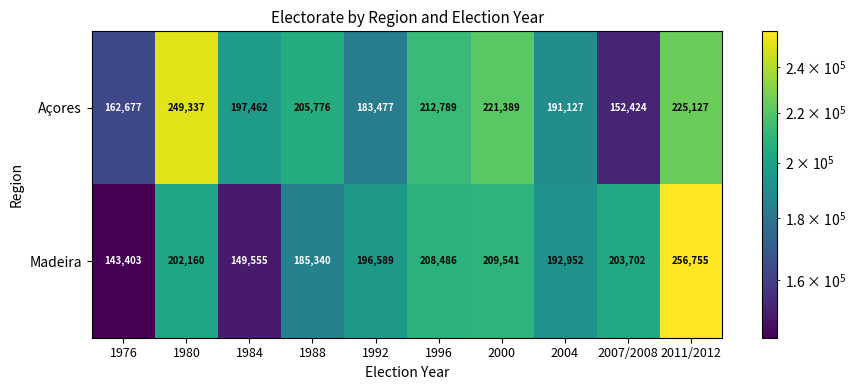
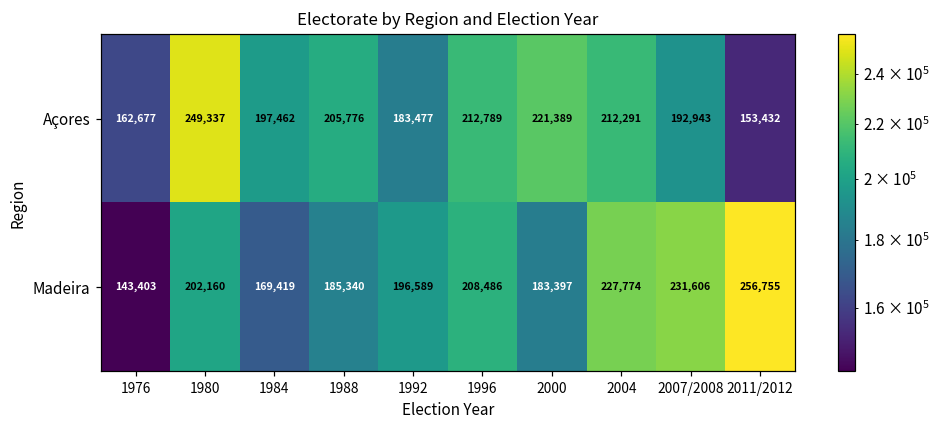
Açores, 2004: 191,127 -> 212,291
Açores, 2007/2008: 152,424 -> 192,943
Açores, 2011/2012: 225,127 -> 153,432
Madeira, 1984: 149,555 -> 169,419
Madeira, 2000: 209,541 -> 183,397
Madeira, 2004: 192,952 -> 227,774
Madeira, 2007/2008: 203,702 -> 231,606
